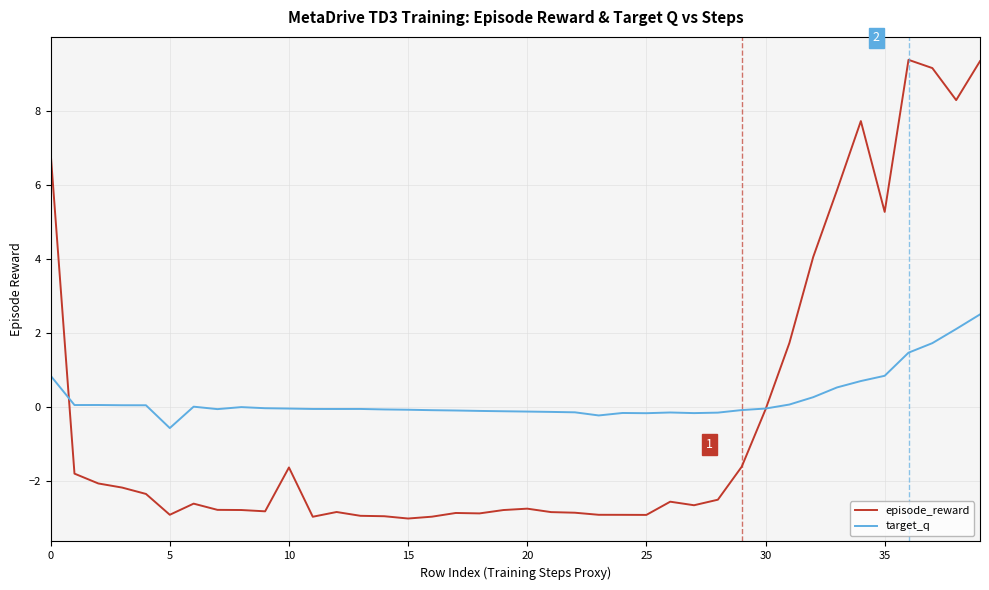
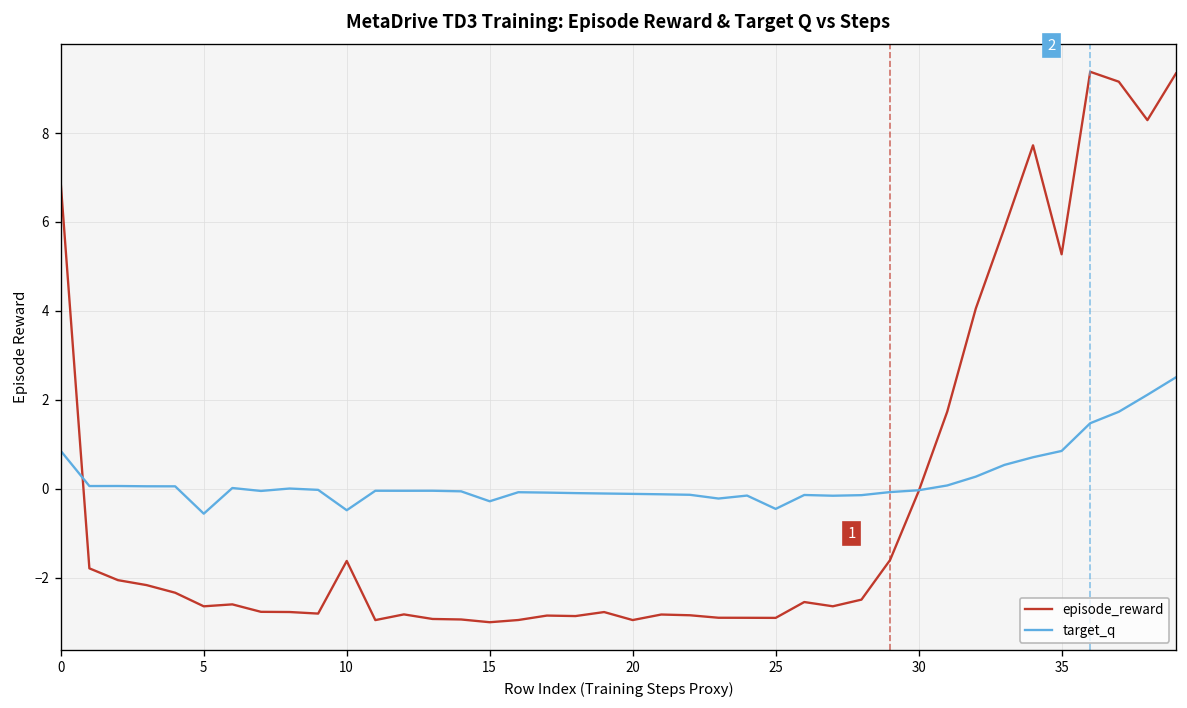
episode_reward, 5: -2.9 -> -2.6
target_q, 10: 0.0 -> -0.5
target_q, 15: -0.1 -> -0.3
episode_reward, 20: -2.7 -> -3.0
target_q, 25: -0.2 -> -0.5
